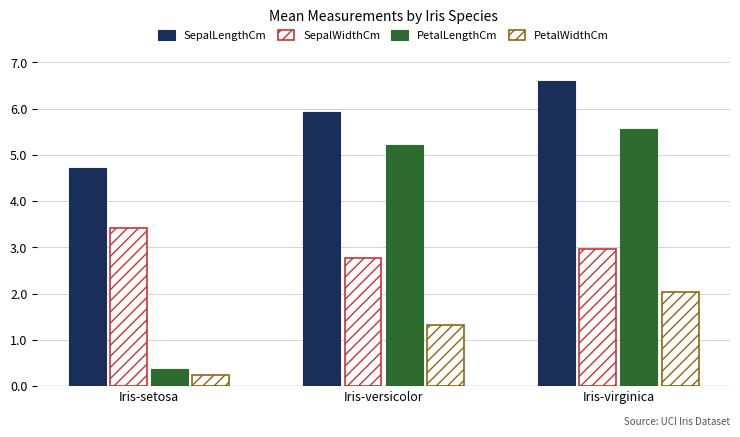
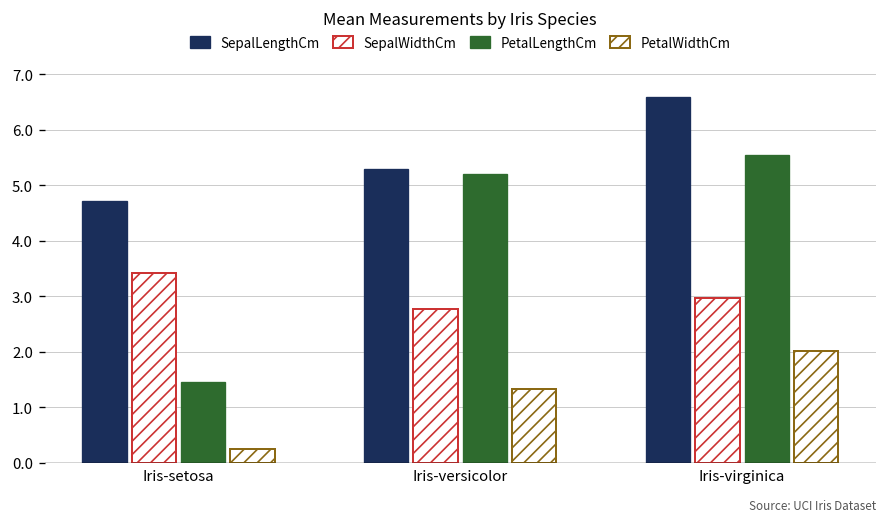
PetalLengthCm, Iris-setosa: 0.4 -> 1.5
SepalLengthCm, Iris-versicolor: 5.9 -> 5.3
